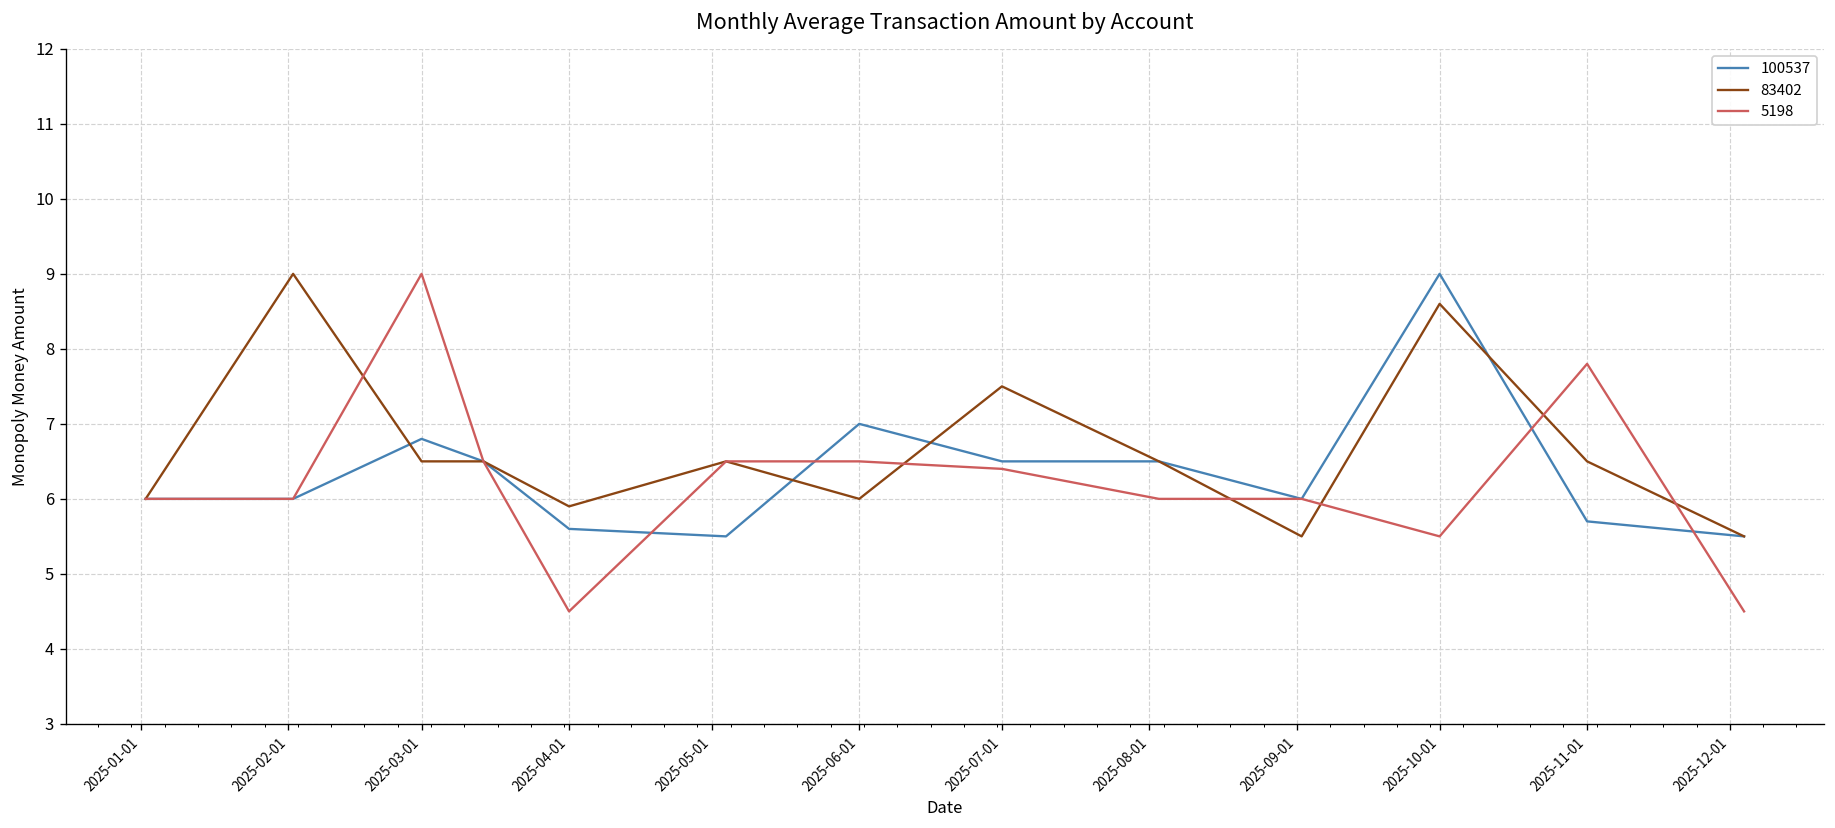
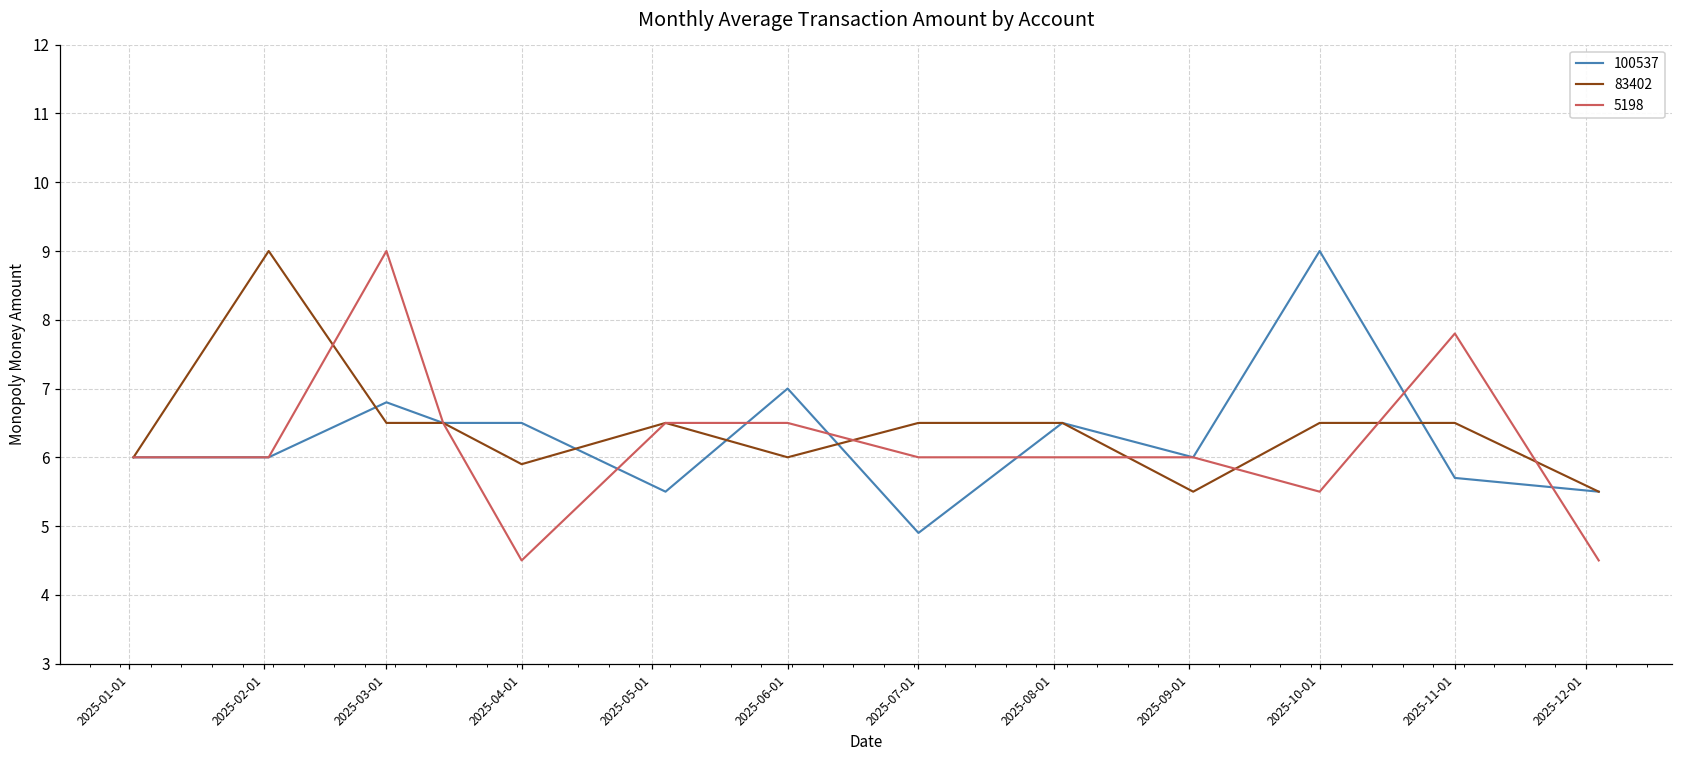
100537, 2025-04-01: 5.6 -> 6.5
100537, 2025-07-01: 6.5 -> 4.9
83402, 2025-07-01: 7.5 -> 6.5
5198, 2025-07-01: 6.4 -> 6.0
83402, 2025-10-01: 8.6 -> 6.5
